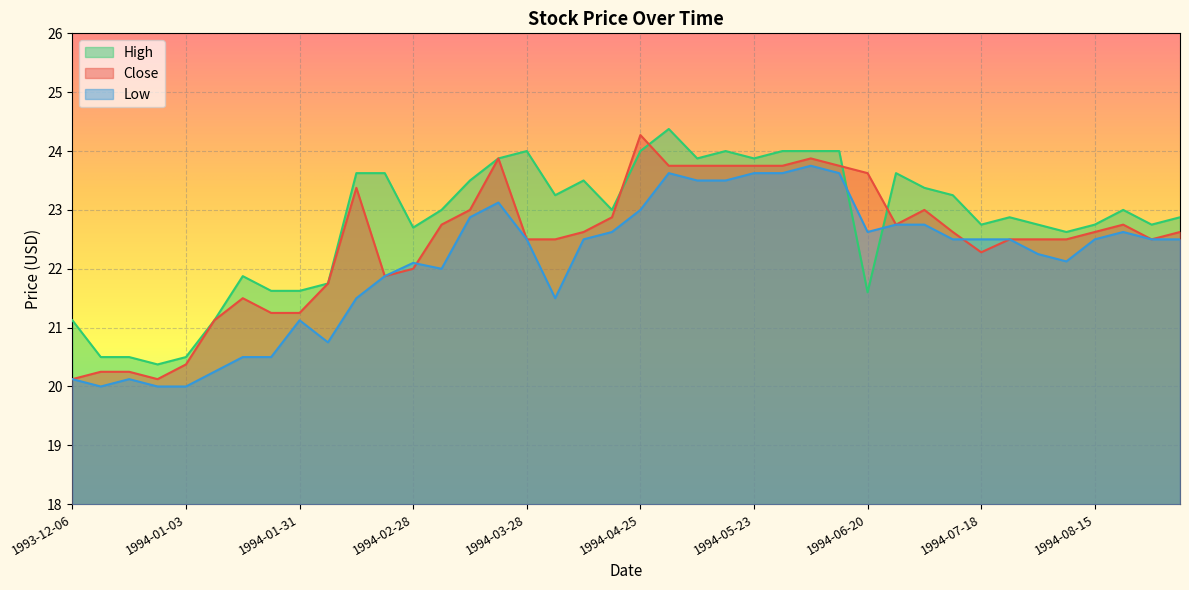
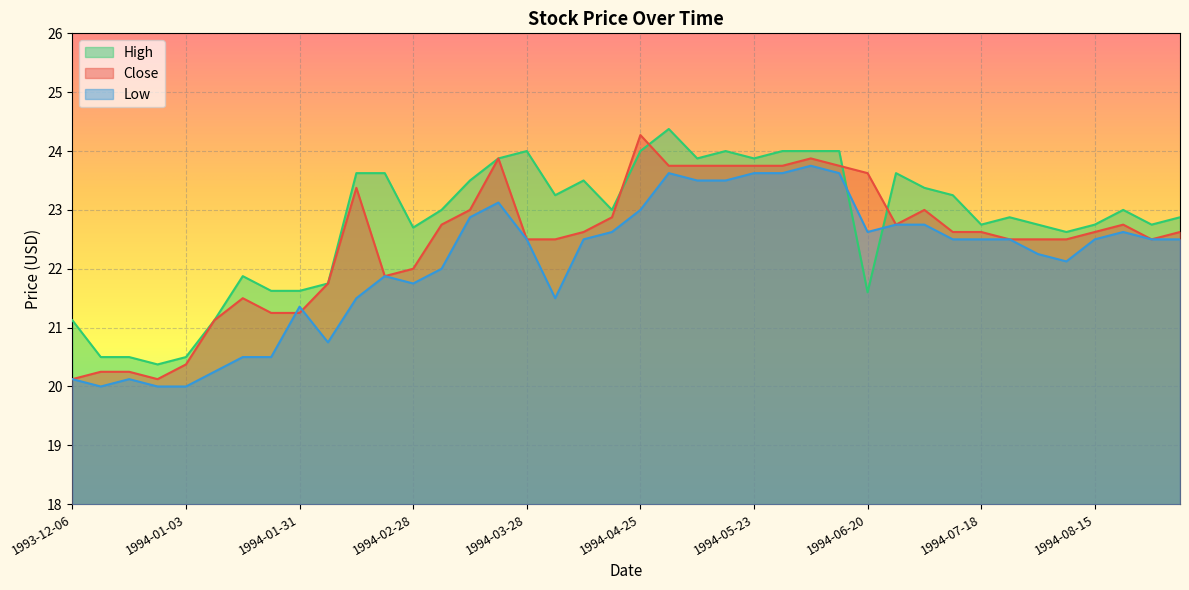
Low, 1994-01-31: 21.1 -> 21.4
Low, 1994-02-28: 22.1 -> 21.8
Close, 1994-07-18: 22.3 -> 22.6
